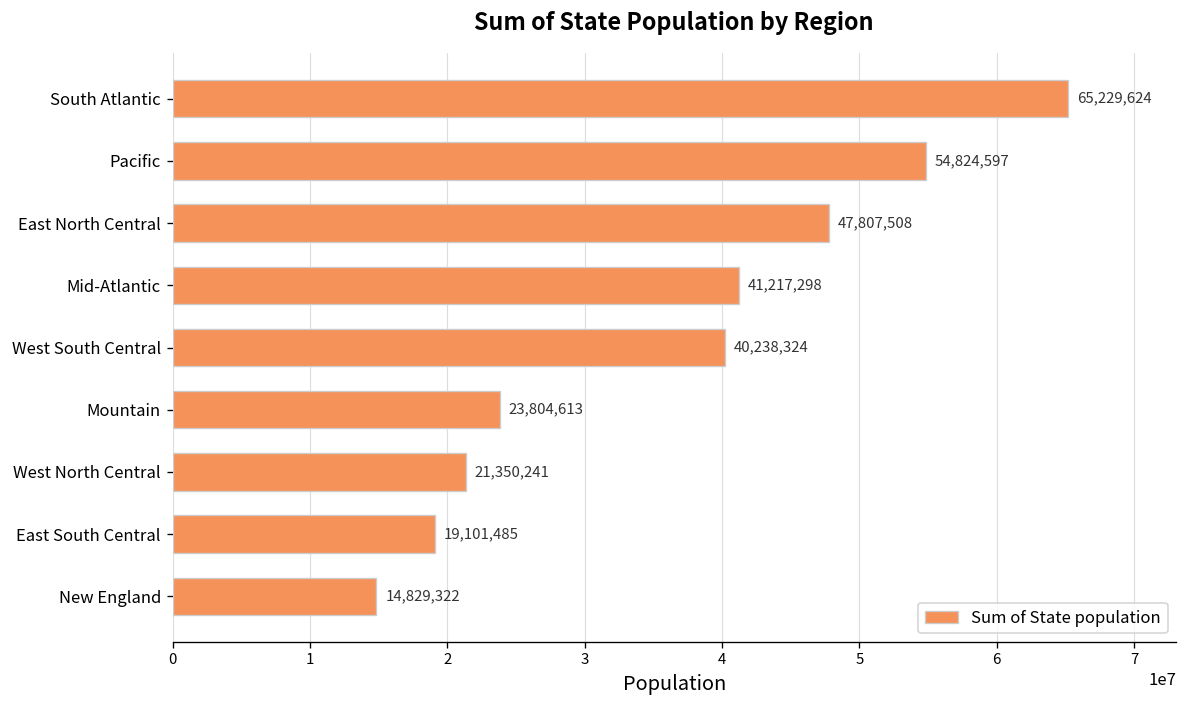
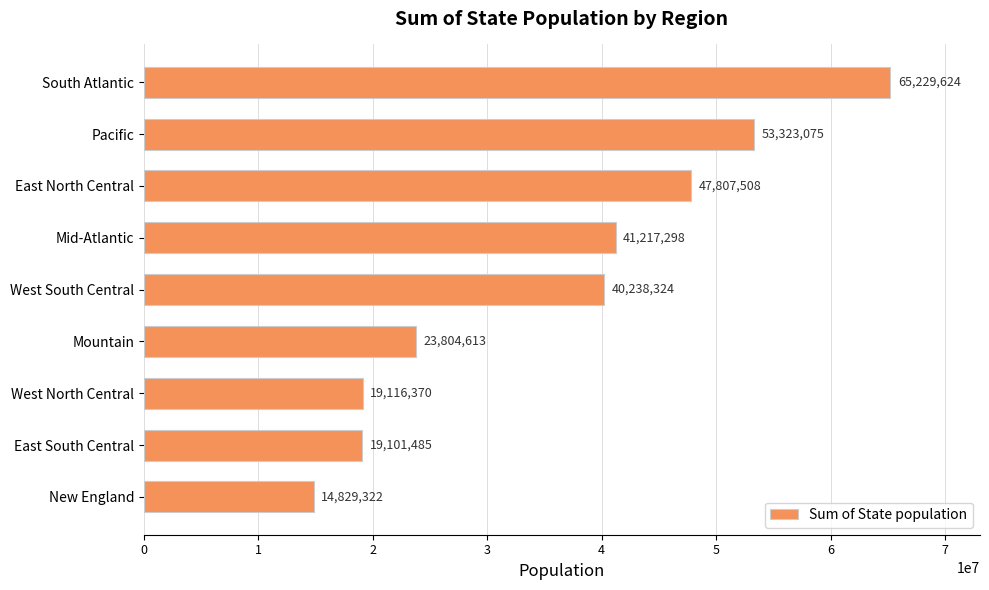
Pacific: 54,824,597 -> 53,323,075
West North Central: 21,350,241 -> 19,116,370
